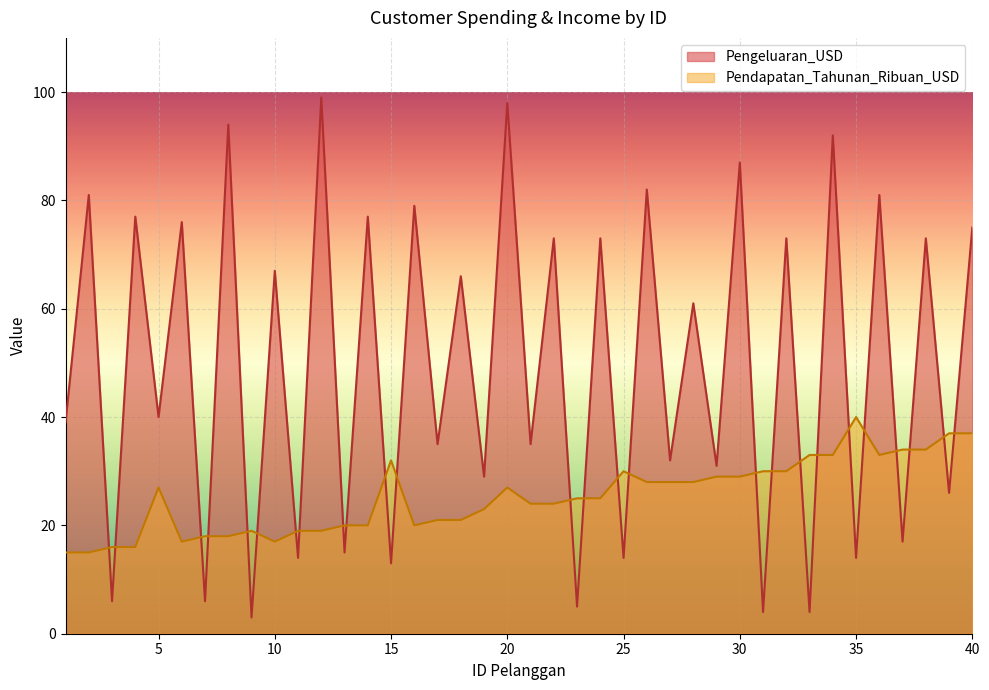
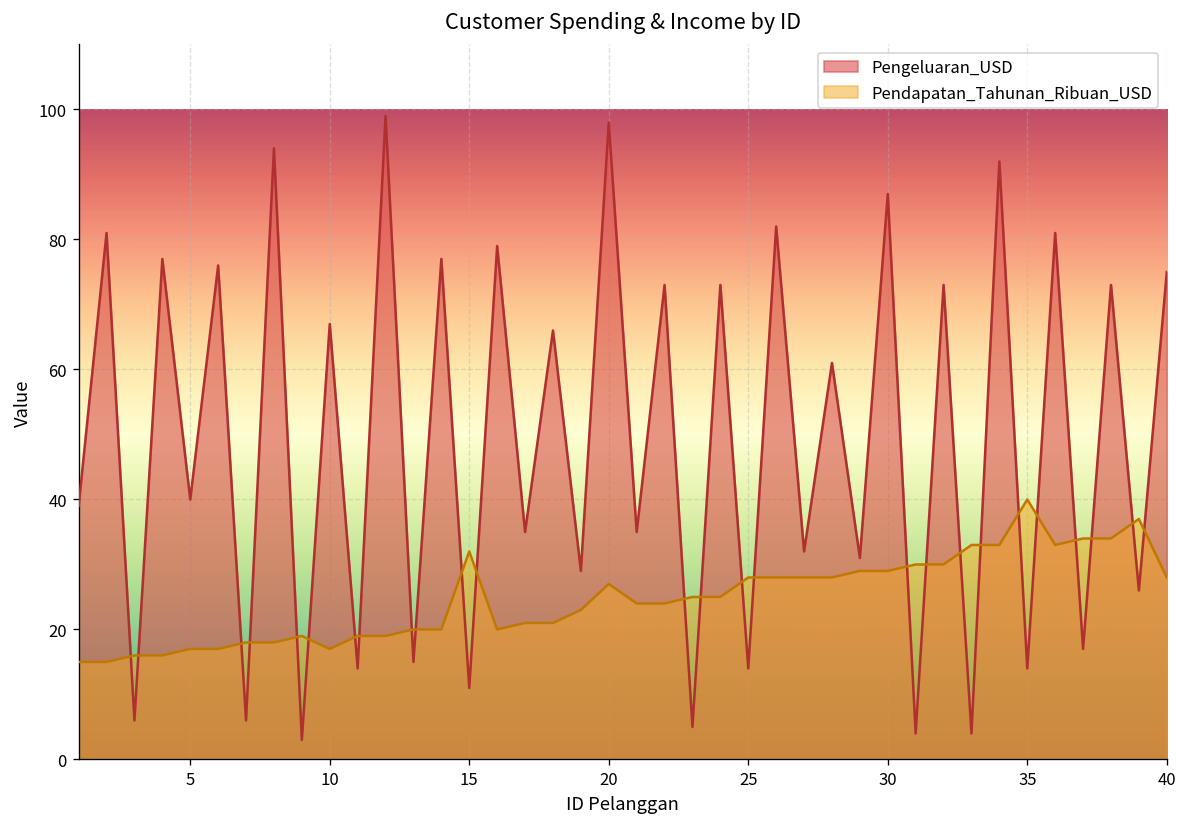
Pendapatan_Tahunan_Ribuan_USD, 5: 27 -> 17
Pengeluaran_USD, 15: 13 -> 11
Pendapatan_Tahunan_Ribuan_USD, 25: 30 -> 28
Pendapatan_Tahunan_Ribuan_USD, 40: 37 -> 28
